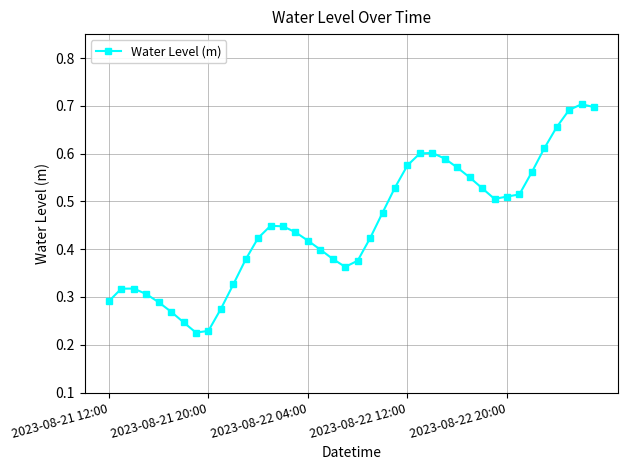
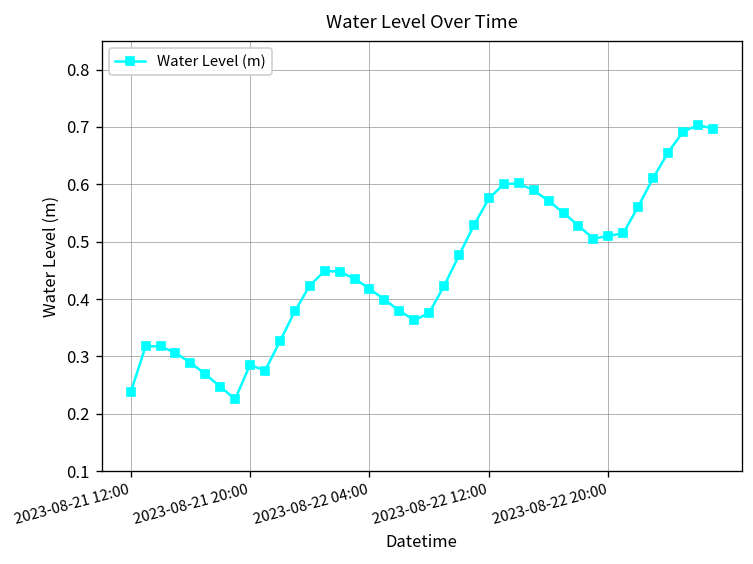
2023-08-21 12:00: 0.29 -> 0.24
2023-08-21 20:00: 0.23 -> 0.29
